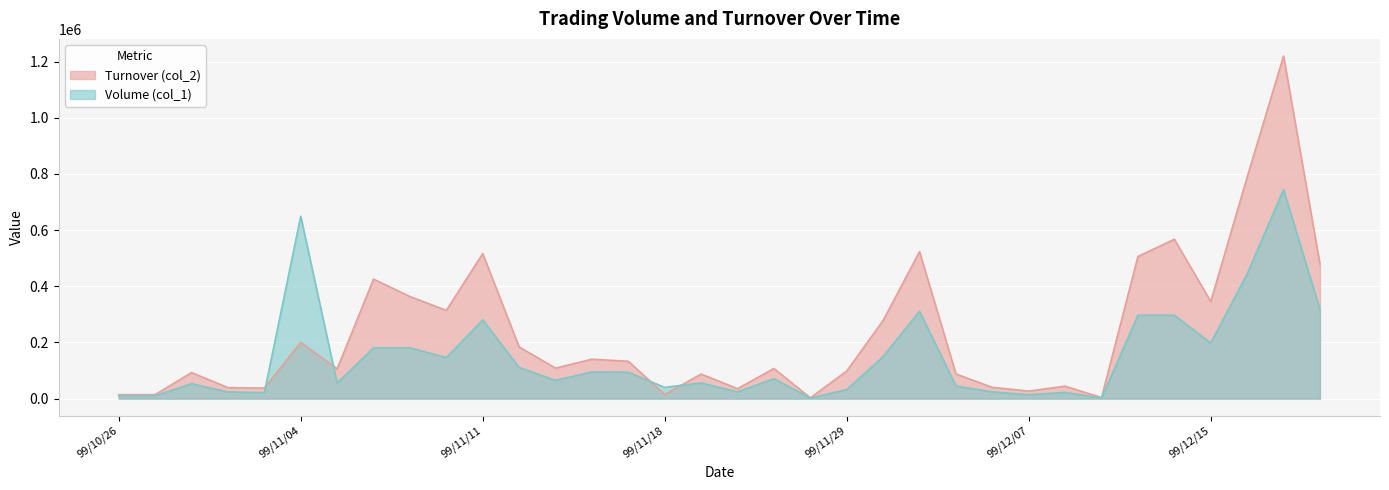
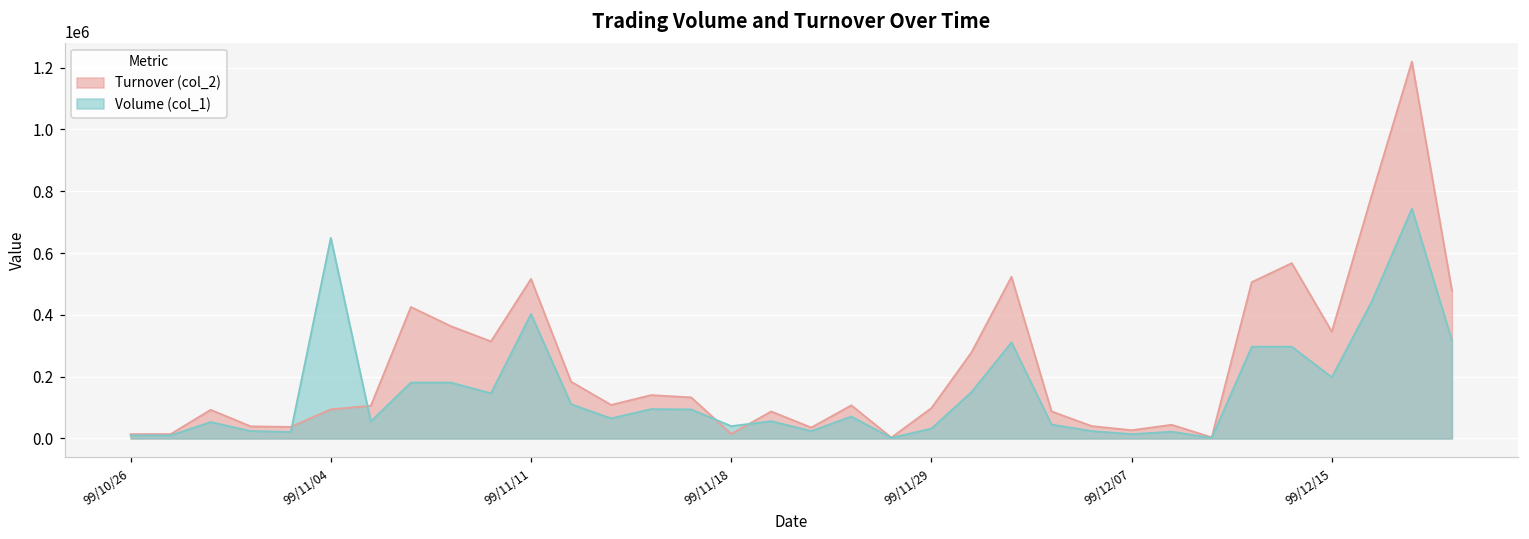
Turnover (col_2), 99/11/04: 200000 -> 90000
Volume (col_1), 99/11/11: 280000 -> 400000
